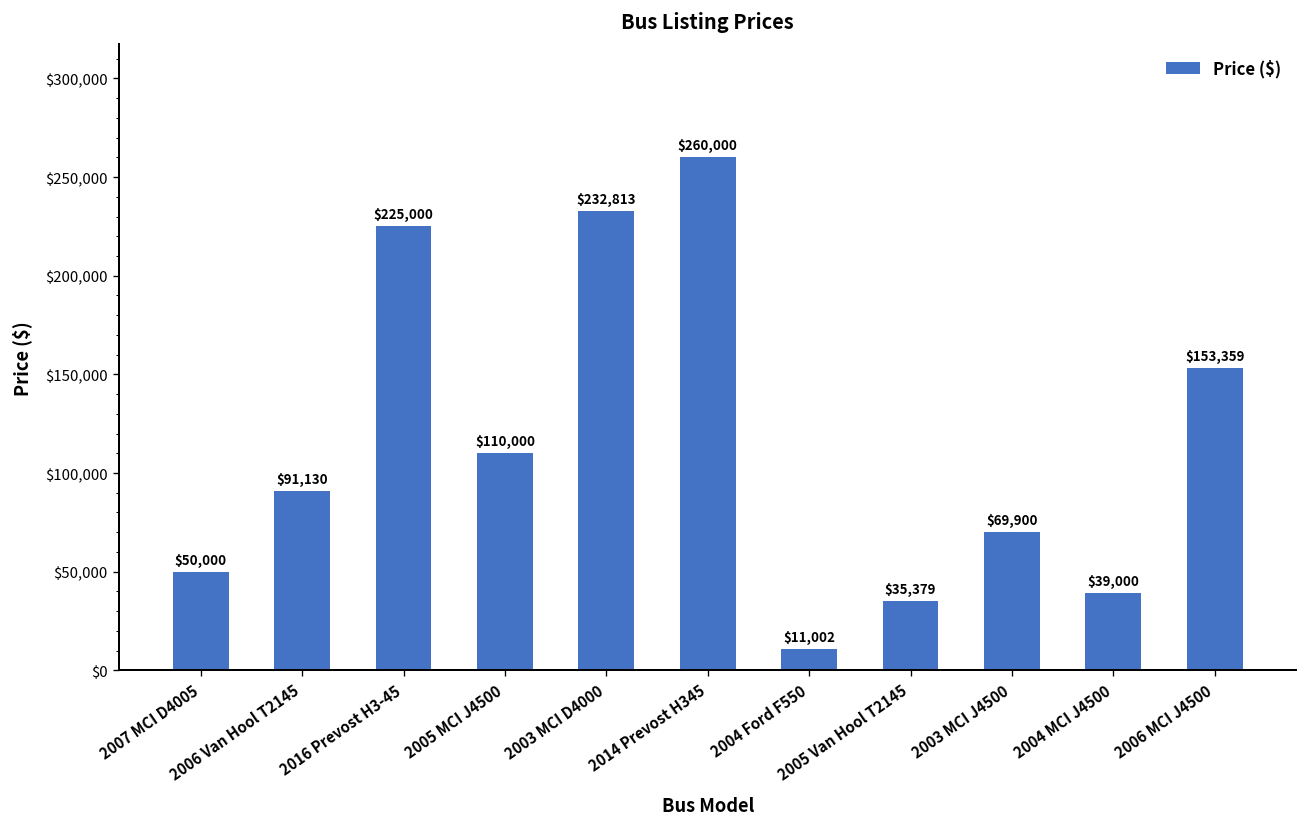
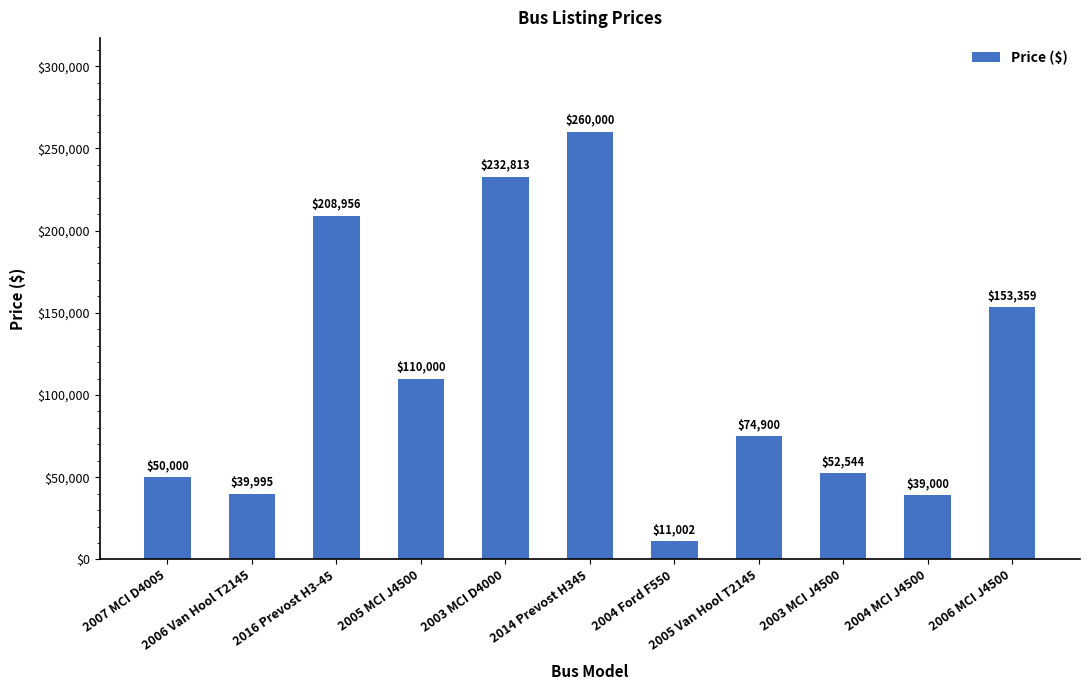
2006 Van Hool T2145: $91,130 -> $39,995
2016 Prevost H3-45: $225,000 -> $208,956
2005 Van Hool T2145: $35,379 -> $74,900
2003 MCI J4500: $69,900 -> $52,544
